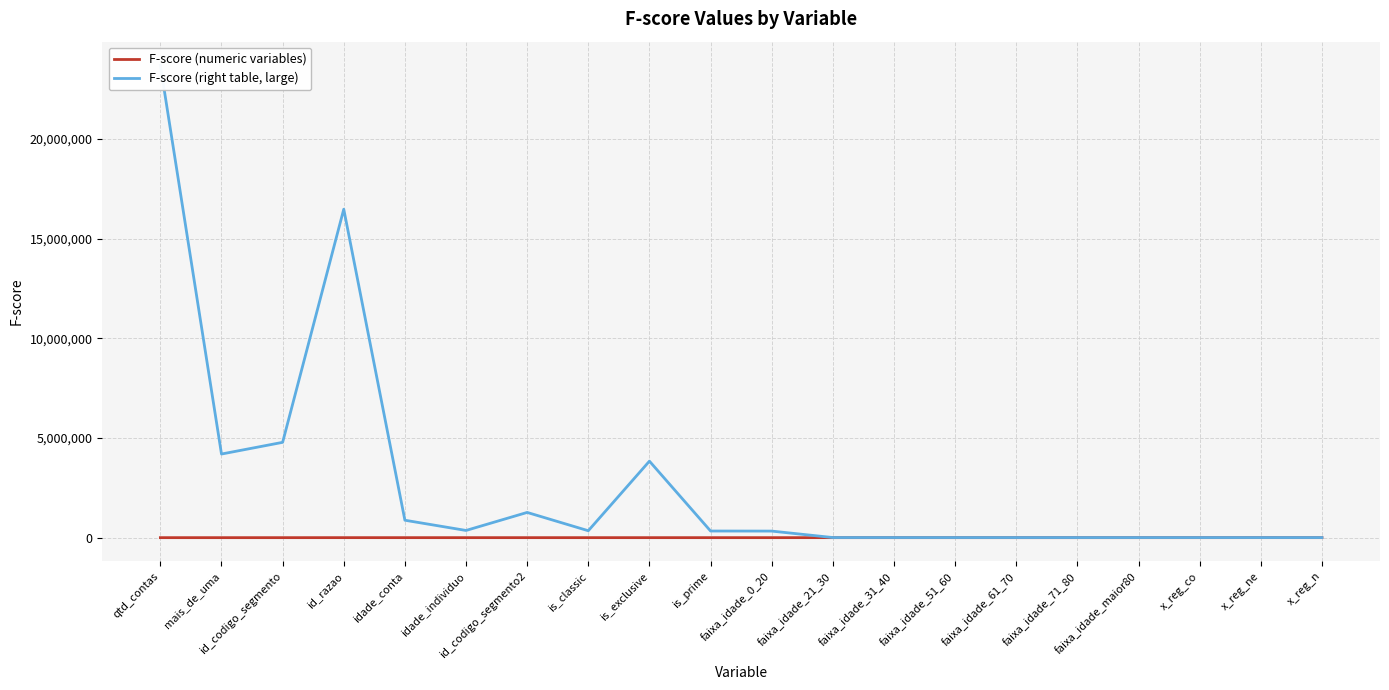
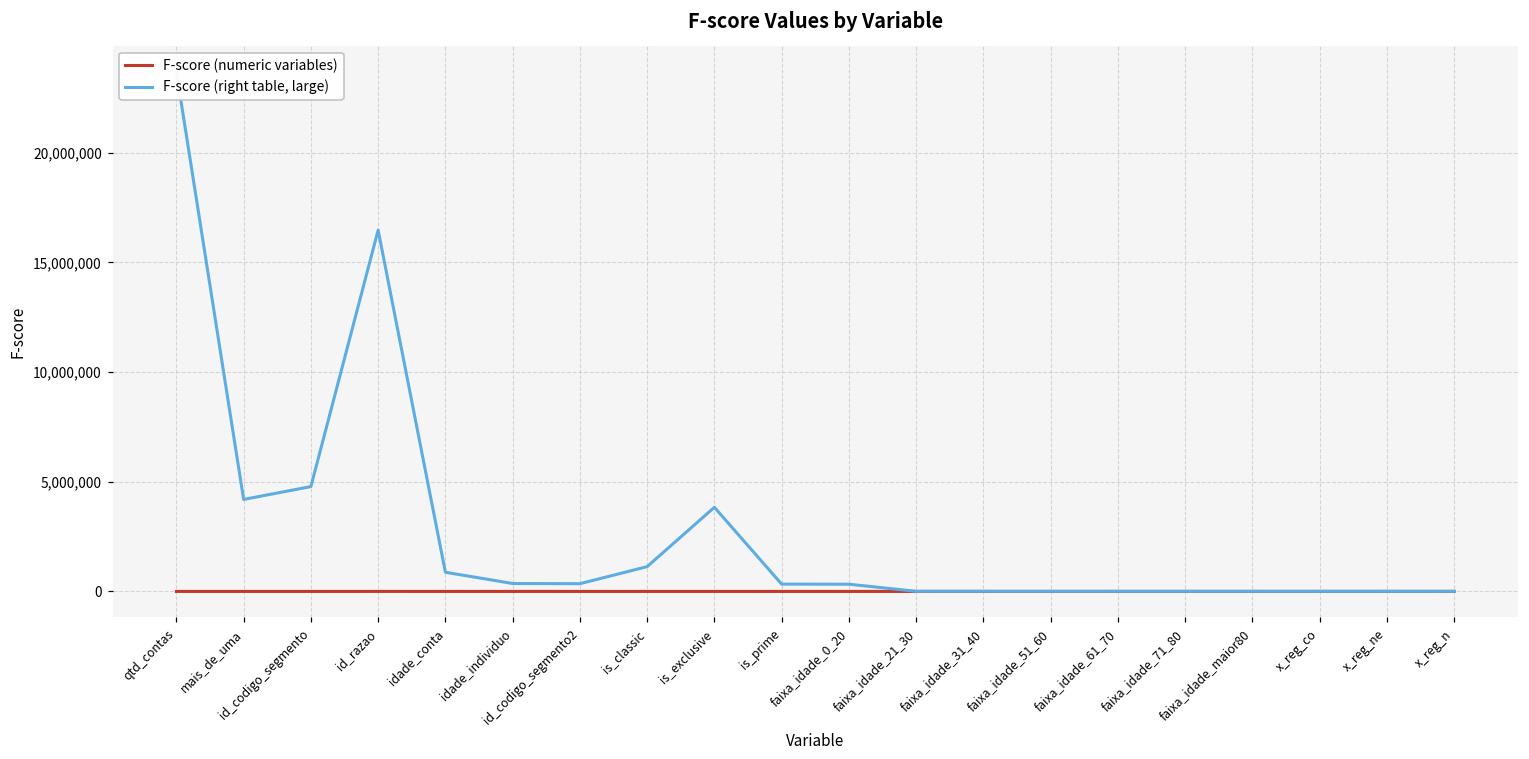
F-score (right table, large), id_codigo_segmento2: 1,300,000 -> 400,000
F-score (right table, large), is_classic: 300,000 -> 1,100,000
